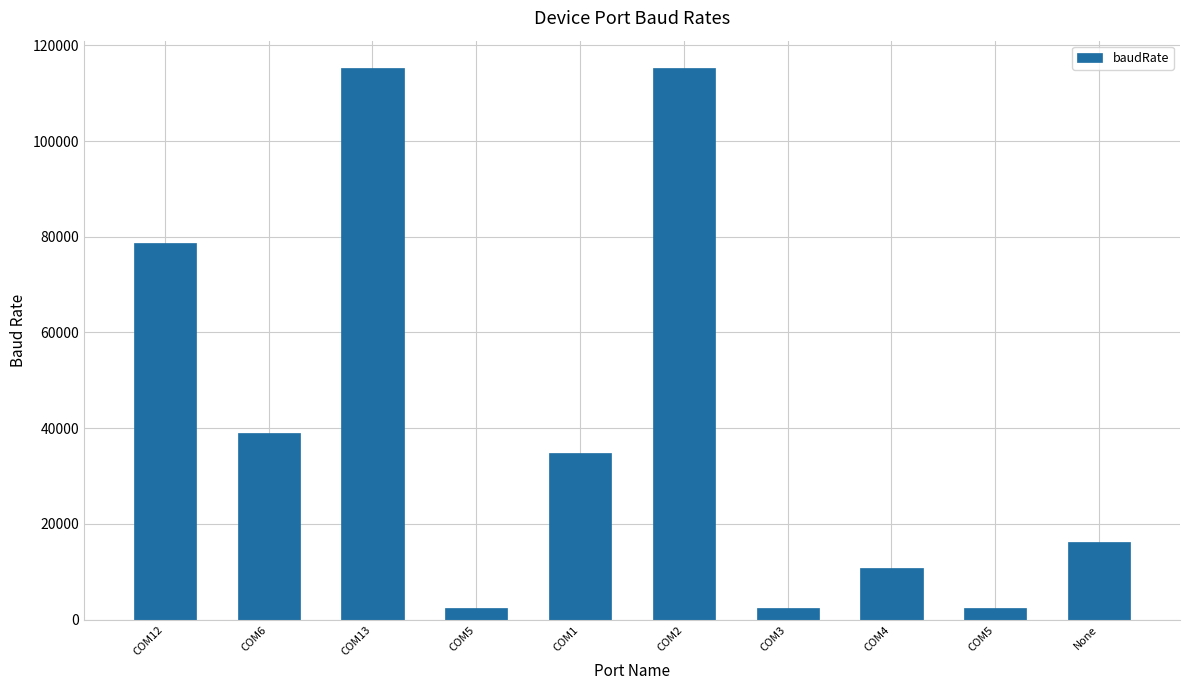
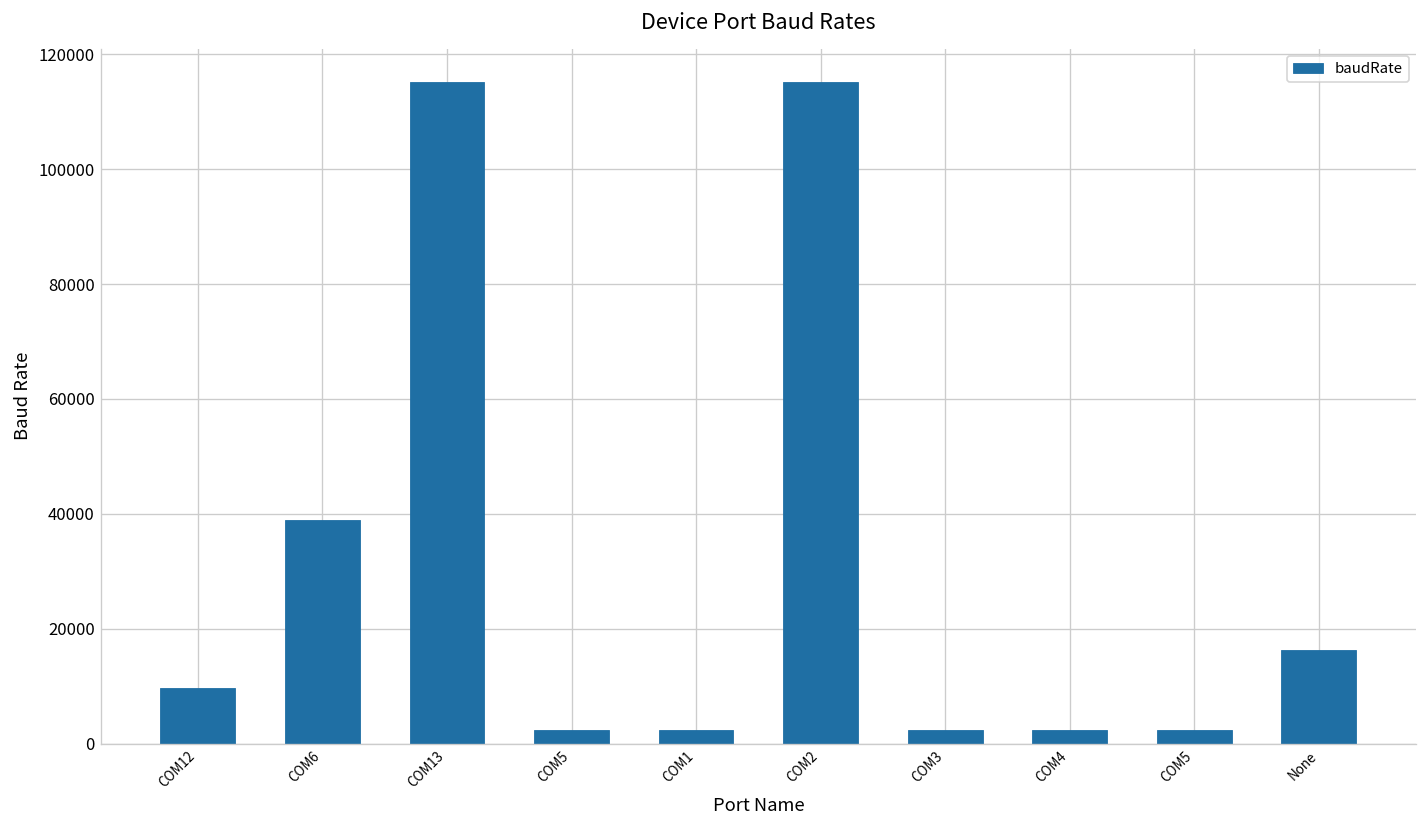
COM12: 79000 -> 10000
COM1: 35000 -> 2000
COM4: 11000 -> 2000
